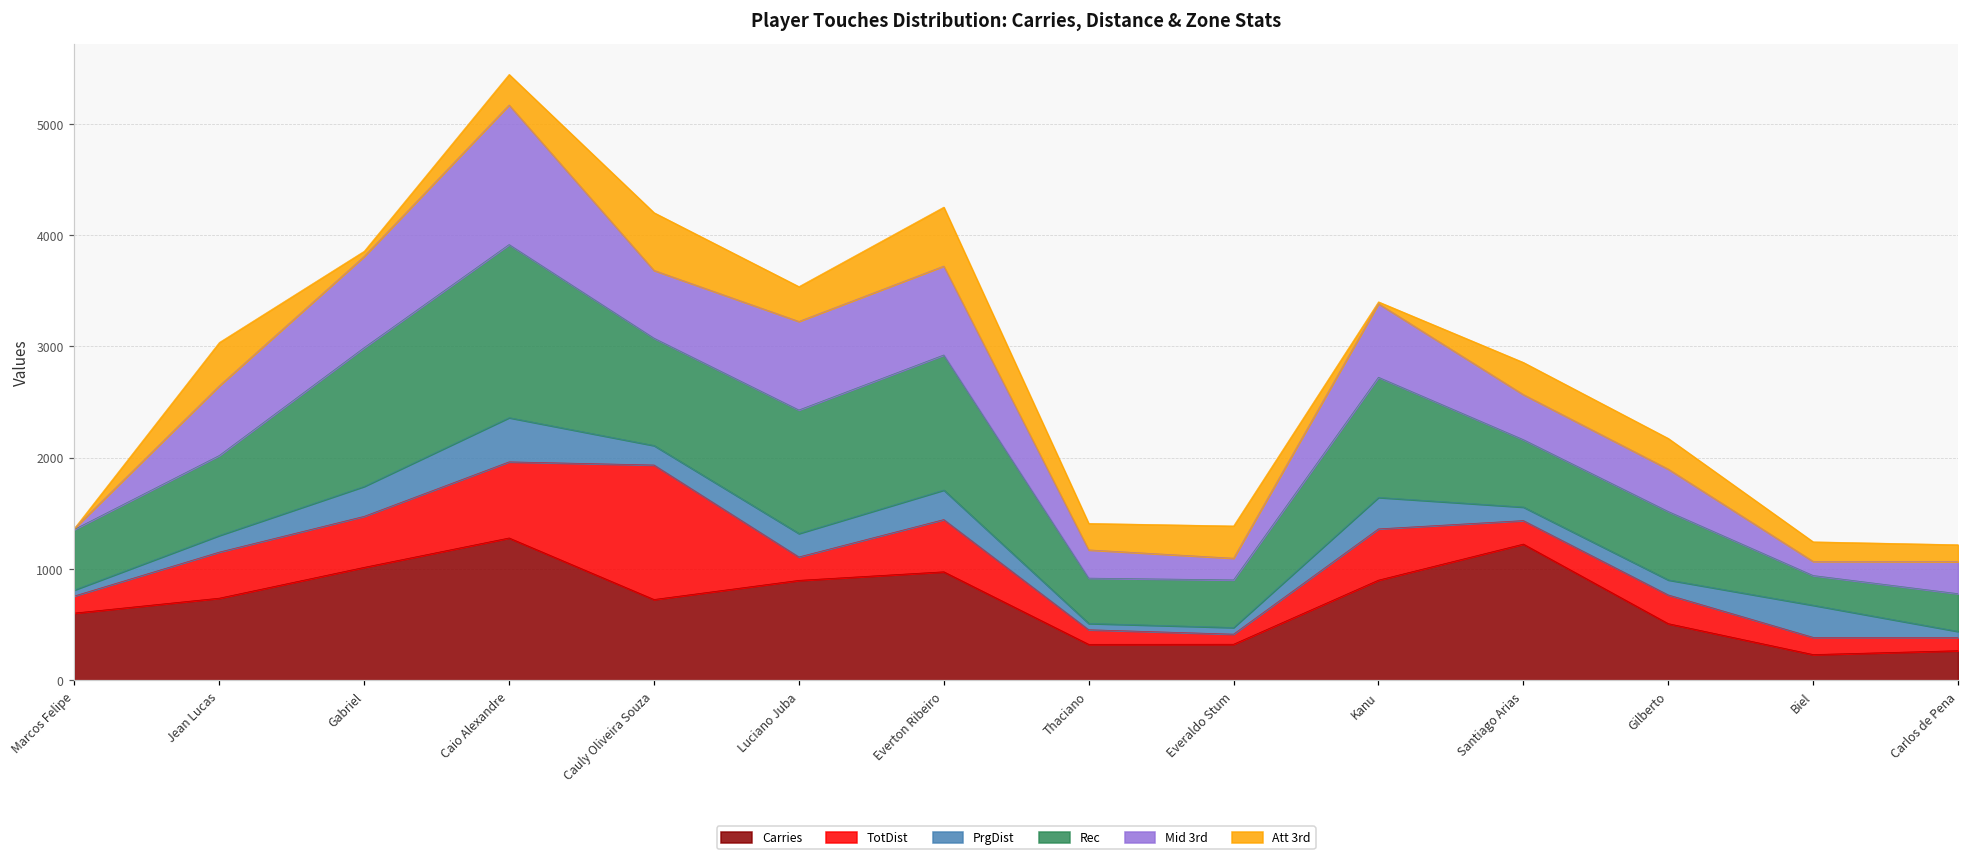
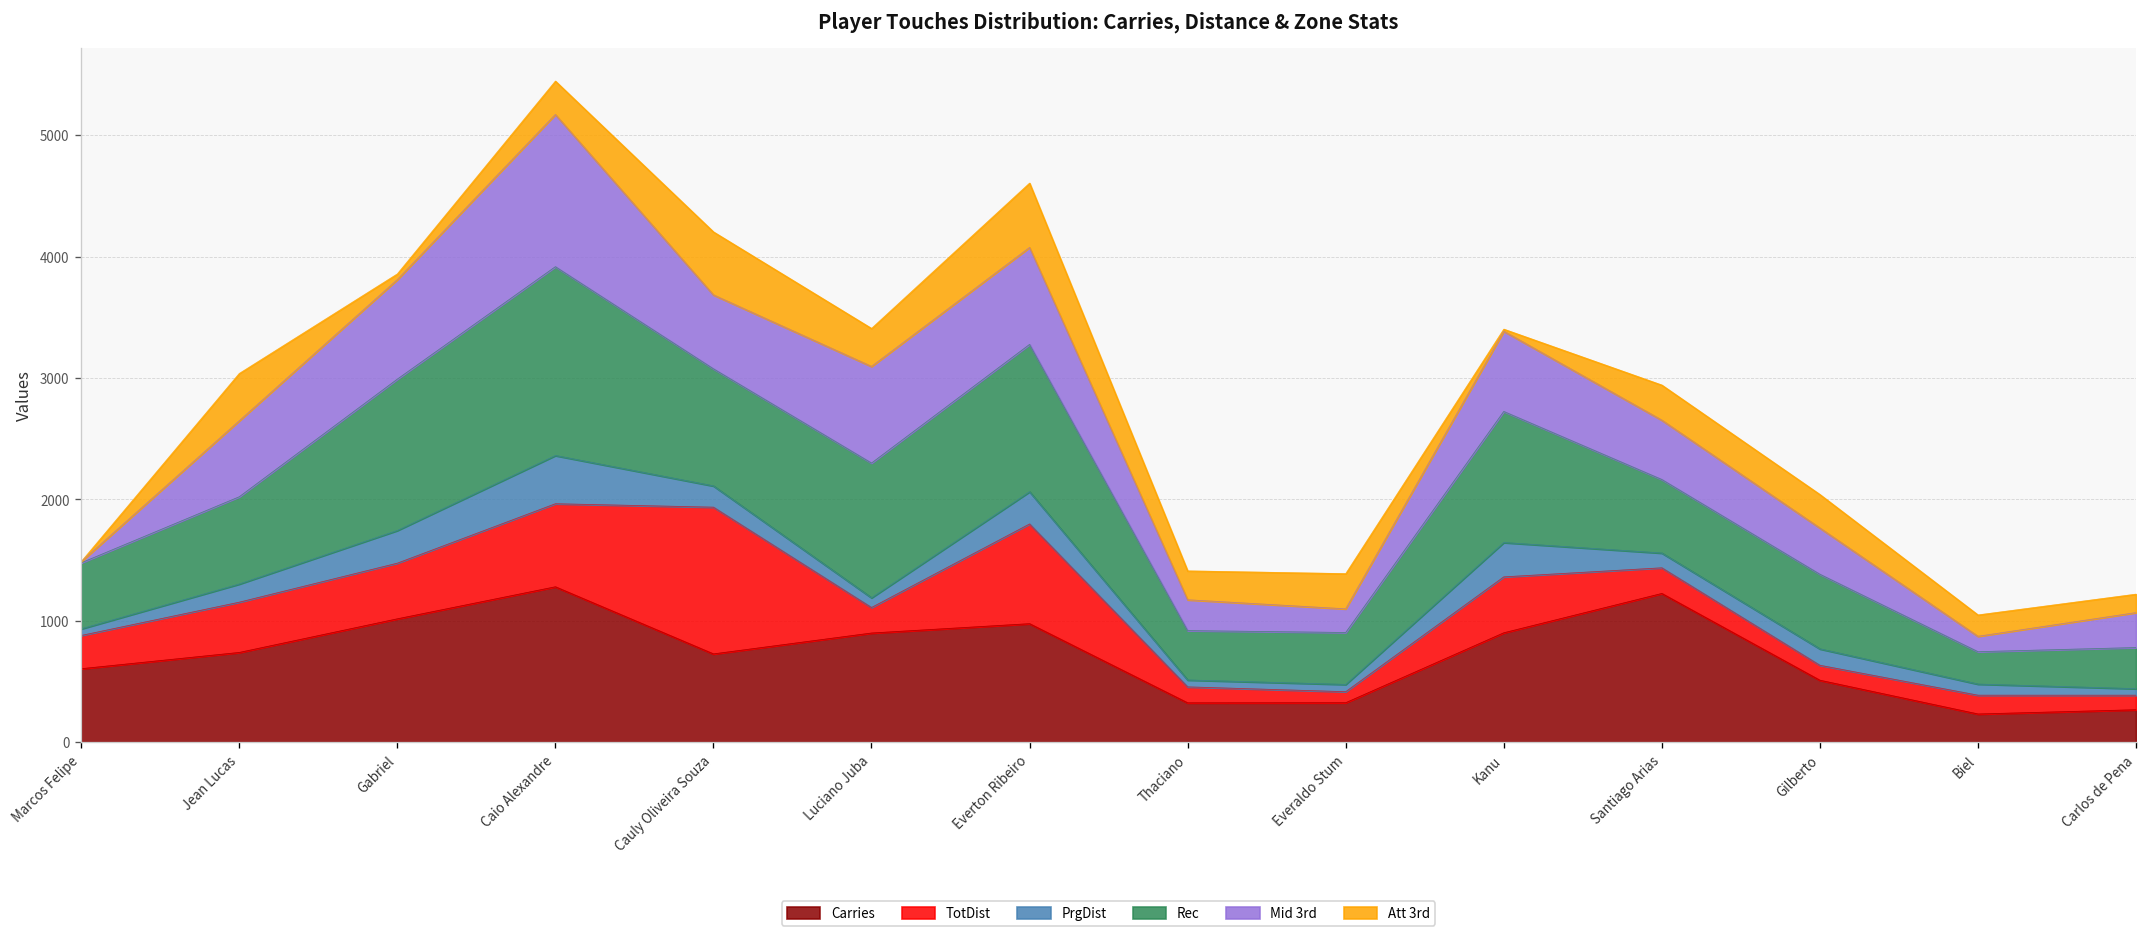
TotDist, Marcos Felipe: 150 -> 270
PrgDist, Luciano Juba: 210 -> 80
TotDist, Everton Ribeiro: 470 -> 820
Mid 3rd, Santiago Arias: 410 -> 490
TotDist, Gilberto: 260 -> 120
PrgDist, Biel: 290 -> 90
